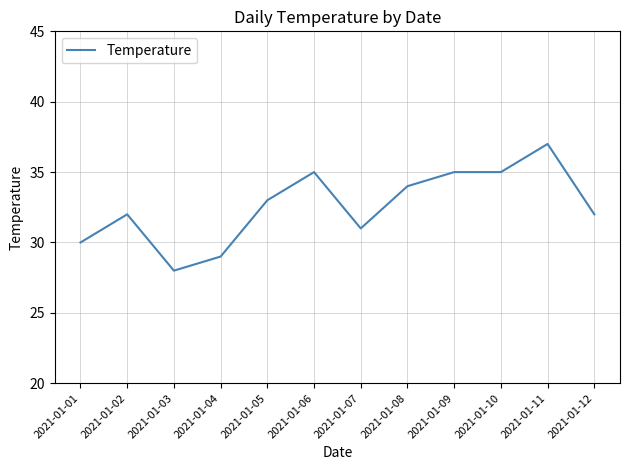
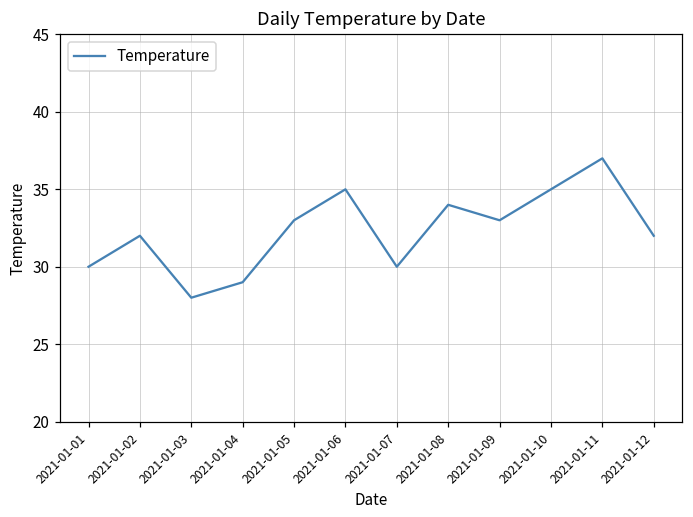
2021-01-07: 31 -> 30
2021-01-09: 35 -> 33
